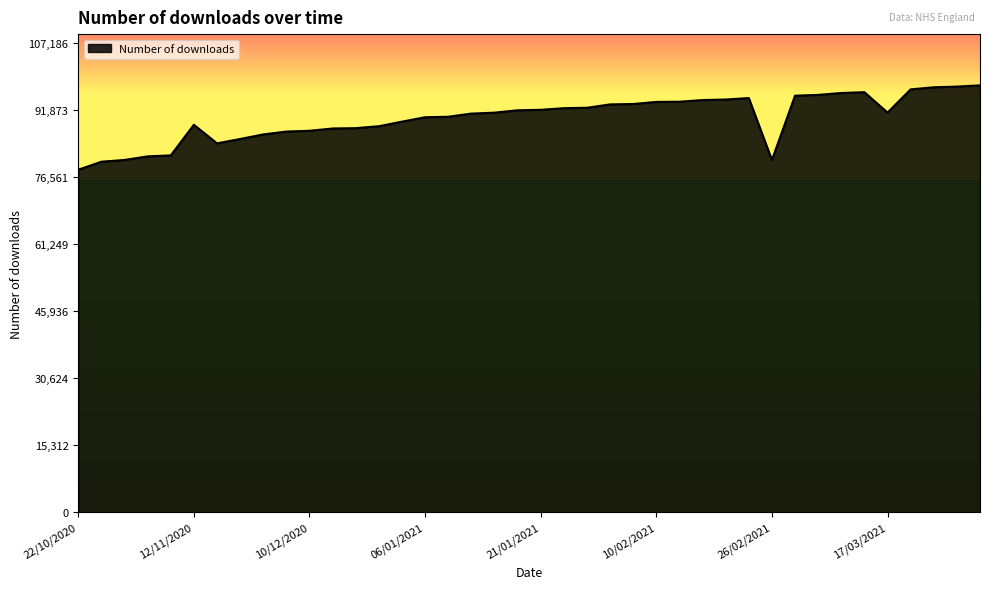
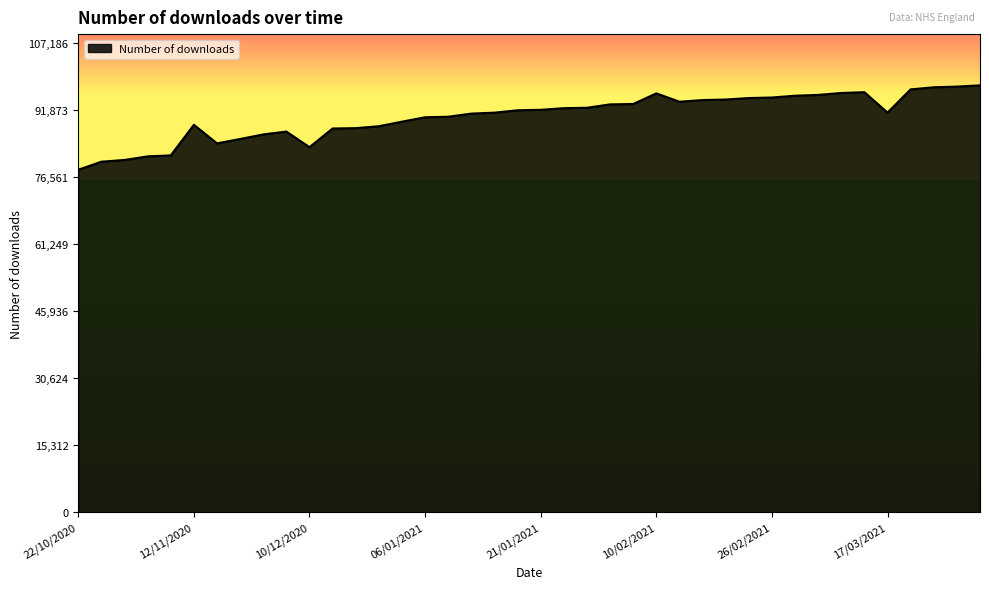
10/12/2020: 87,000 -> 83,000
10/02/2021: 94,000 -> 96,000
26/02/2021: 80,000 -> 95,000
